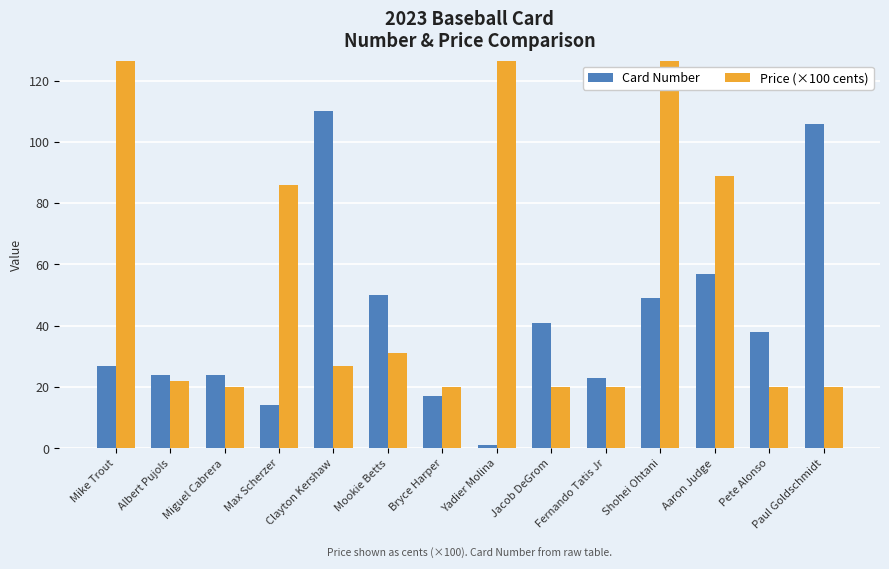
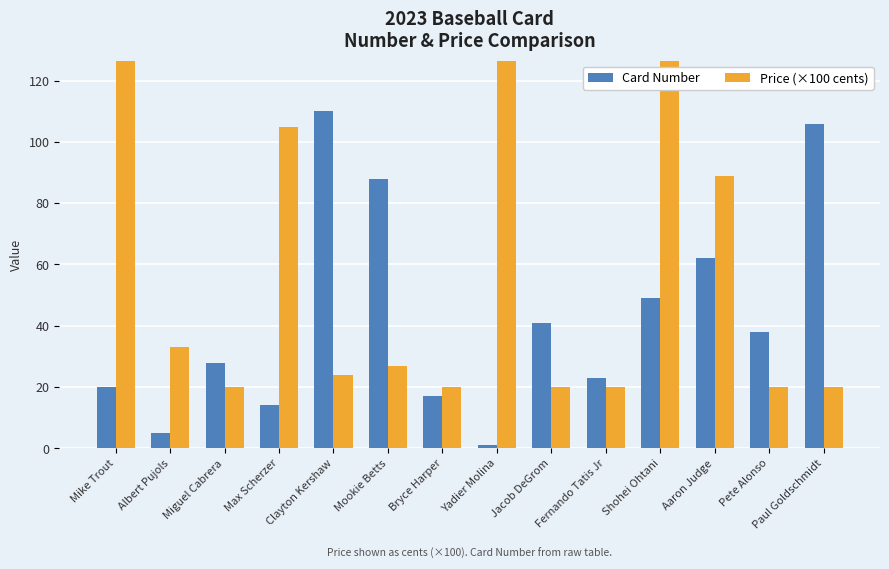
Card Number, Mike Trout: 27 -> 20
Card Number, Albert Pujols: 24 -> 5
Price (×100 cents), Albert Pujols: 22 -> 33
Card Number, Miguel Cabrera: 24 -> 28
Price (×100 cents), Max Scherzer: 86 -> 105
Price (×100 cents), Clayton Kershaw: 27 -> 24
Card Number, Mookie Betts: 50 -> 88
Price (×100 cents), Mookie Betts: 31 -> 27
Card Number, Aaron Judge: 57 -> 62
